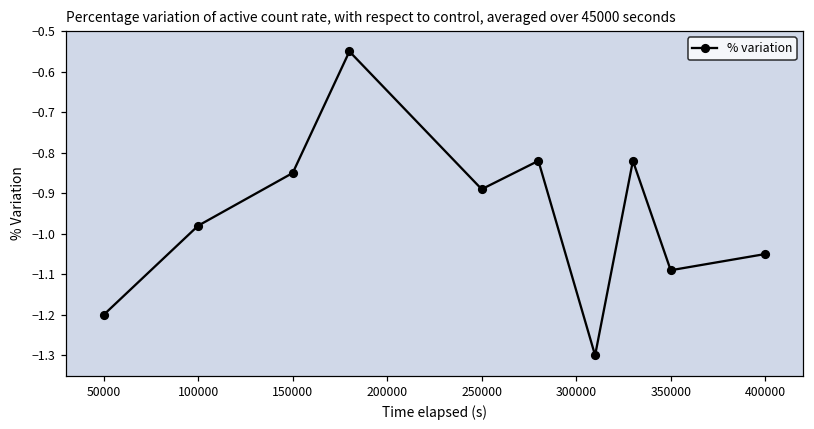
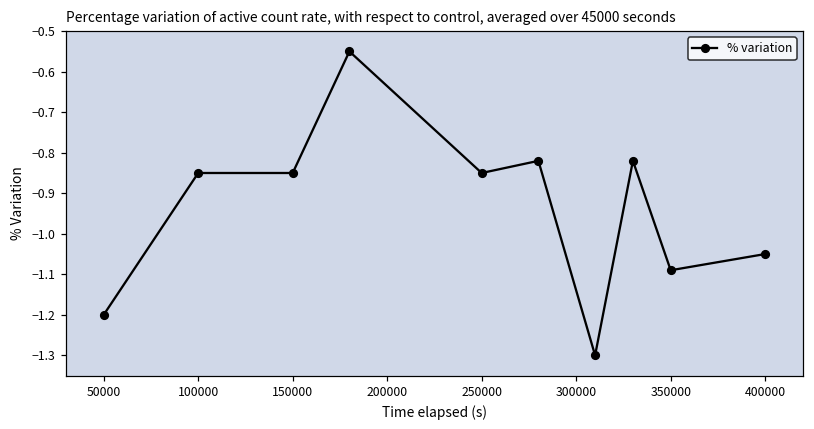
100000: -0.98 -> -0.85
250000: -0.89 -> -0.85
